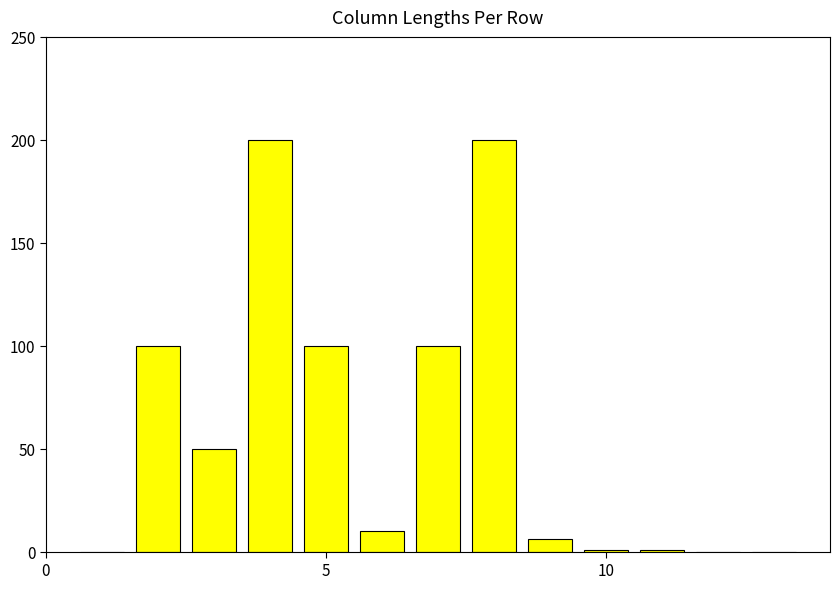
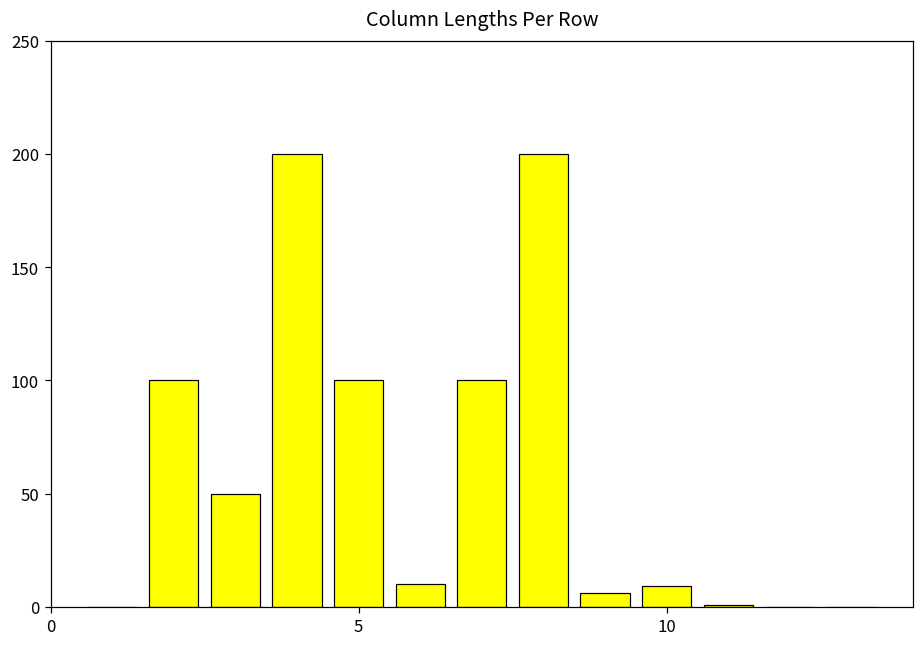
10: 1 -> 9
